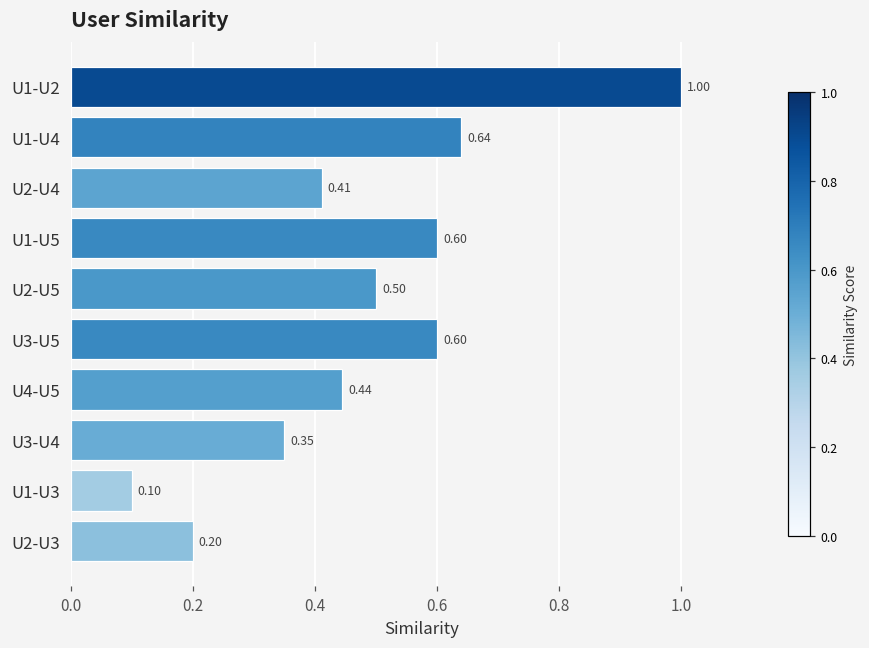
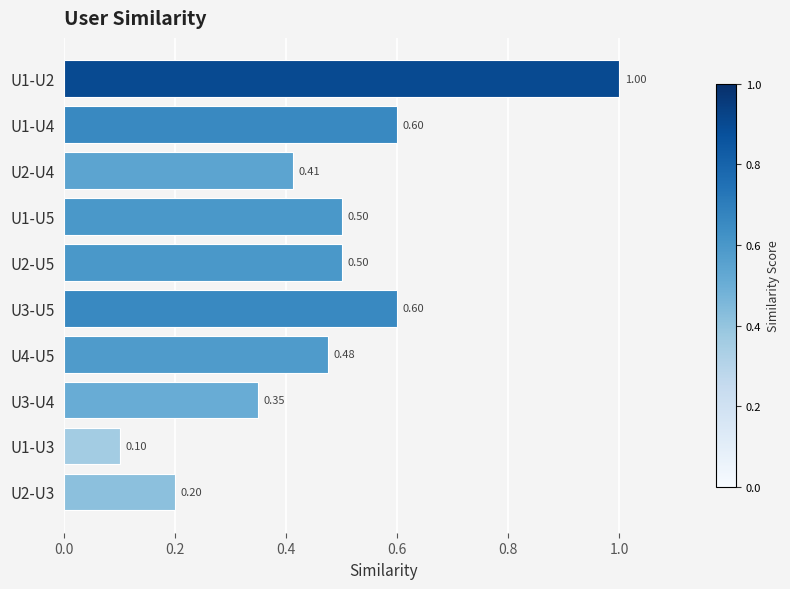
U1-U4: 0.64 -> 0.60
U1-U5: 0.60 -> 0.50
U4-U5: 0.44 -> 0.48
